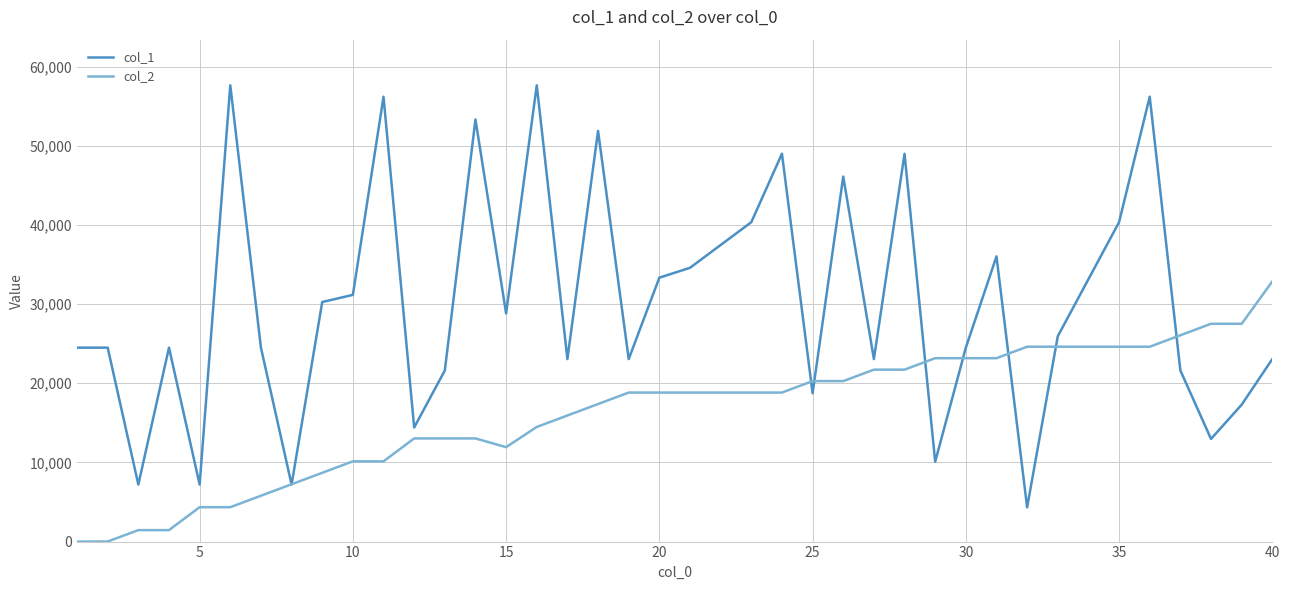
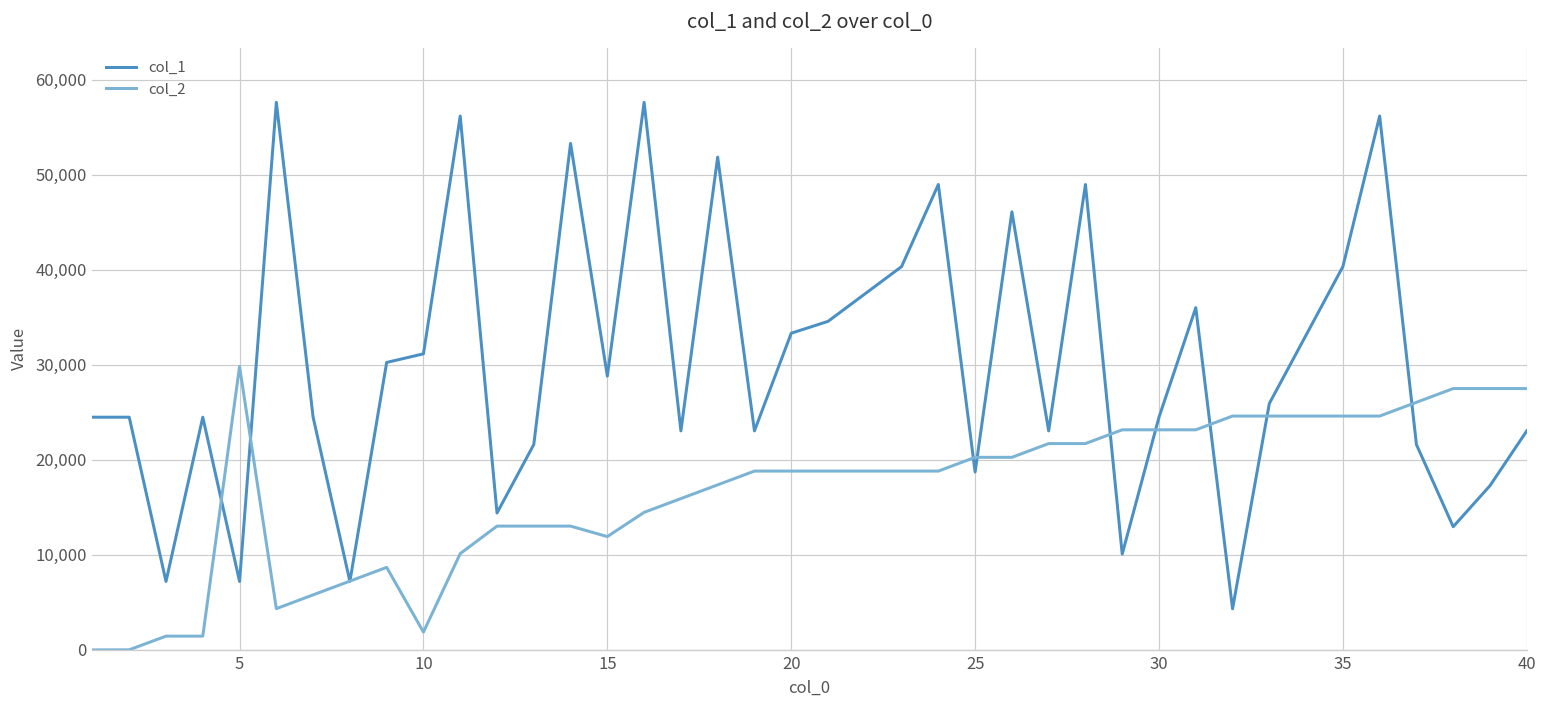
col_2, 5: 4,000 -> 30,000
col_2, 10: 10,000 -> 2,000
col_2, 40: 33,000 -> 28,000
